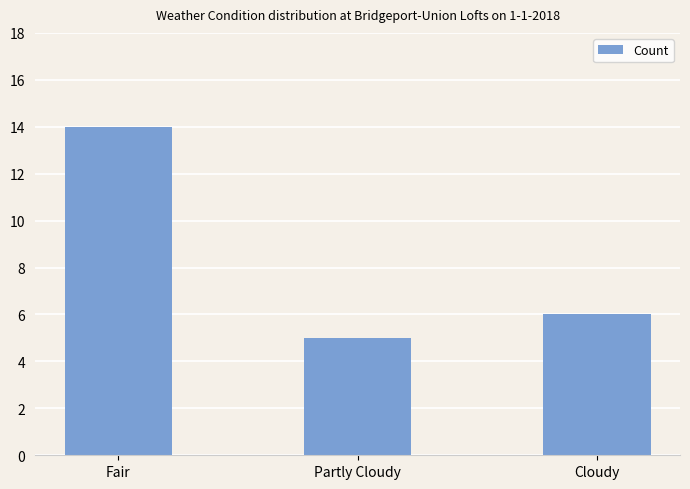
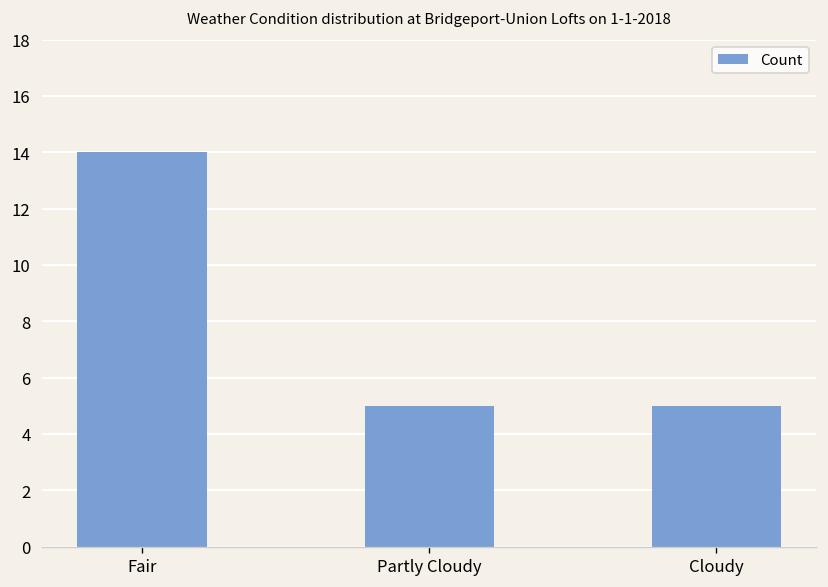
Cloudy: 6 -> 5
